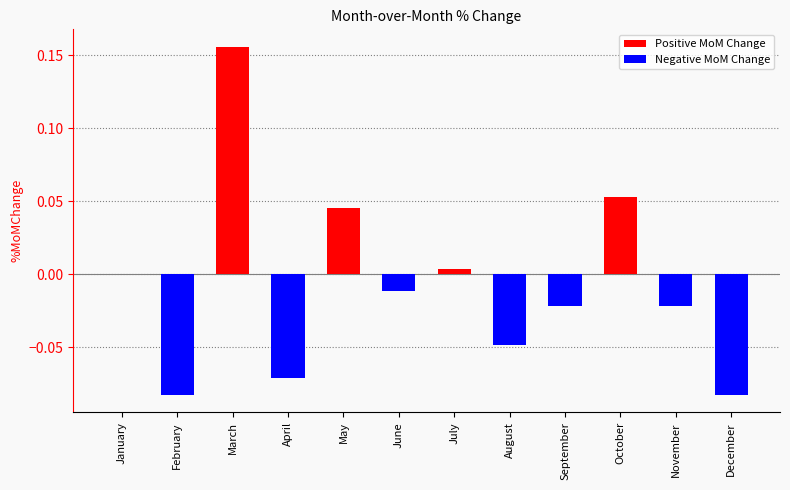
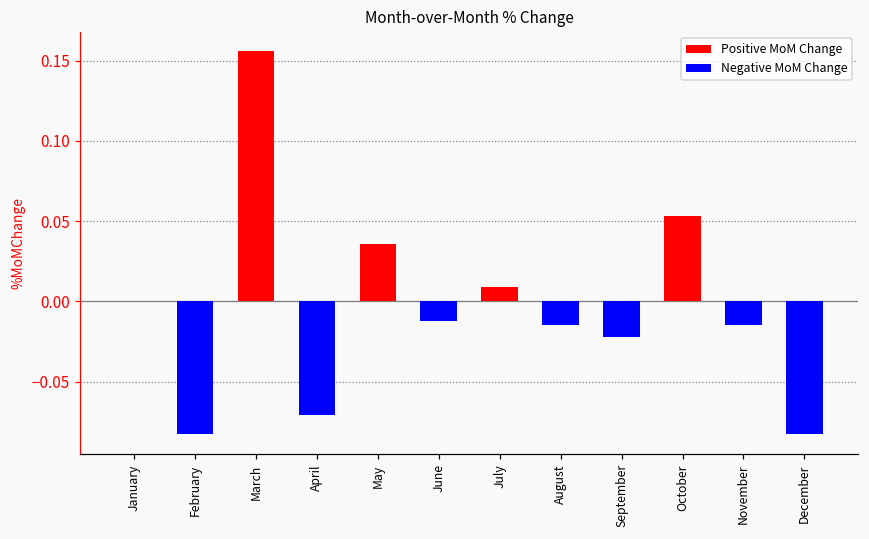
May: 0.045 -> 0.036
July: 0.003 -> 0.009
August: -0.048 -> -0.015
November: -0.022 -> -0.014
